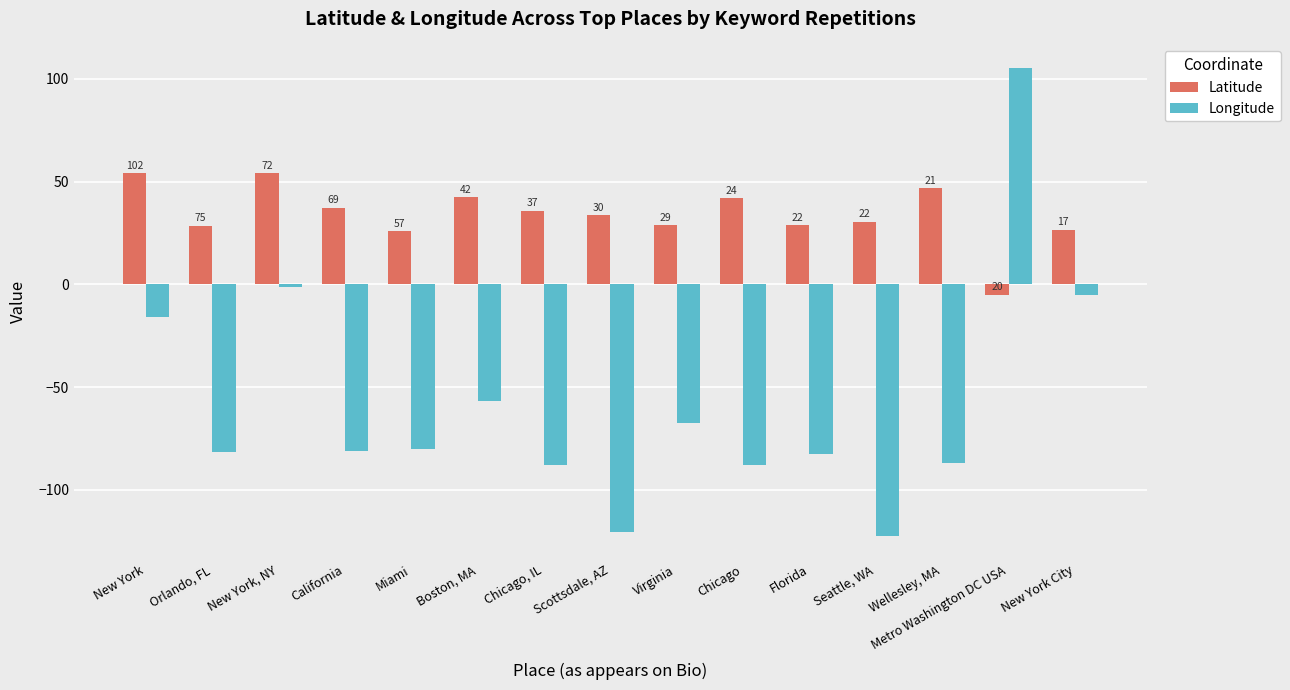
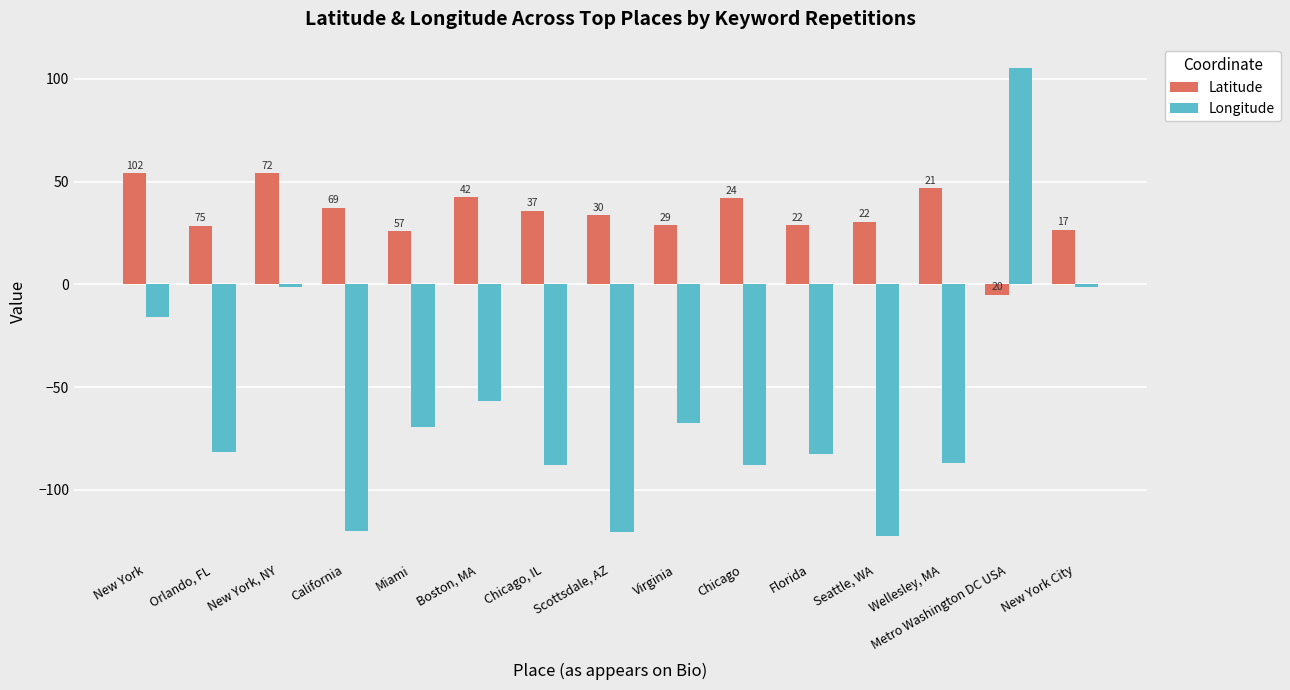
Longitude, California: -81 -> -120
Longitude, Miami: -80 -> -69
Longitude, New York City: -5 -> -1
